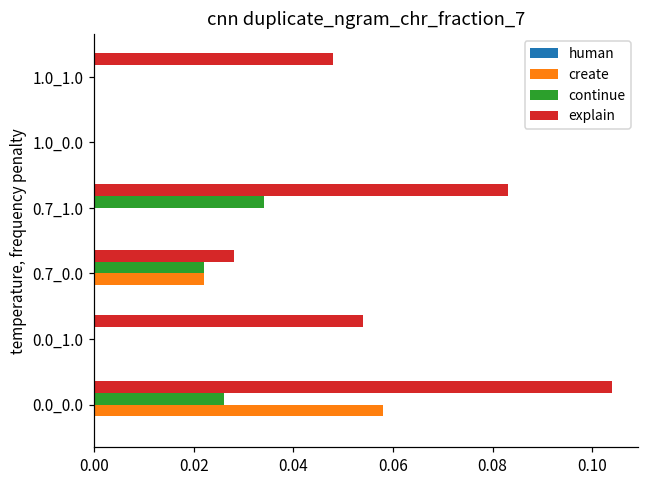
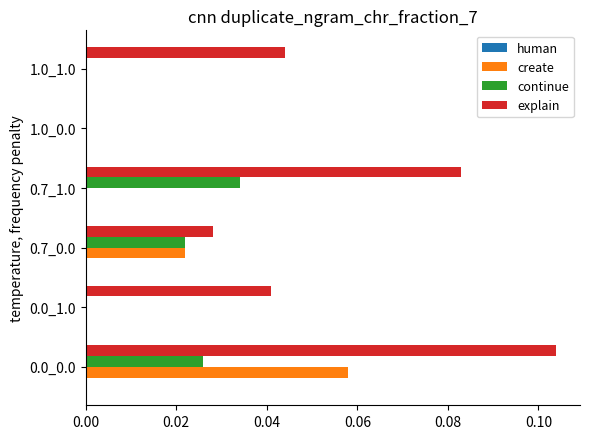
explain, 1.0_1.0: 0.048 -> 0.044
explain, 0.0_1.0: 0.054 -> 0.041
